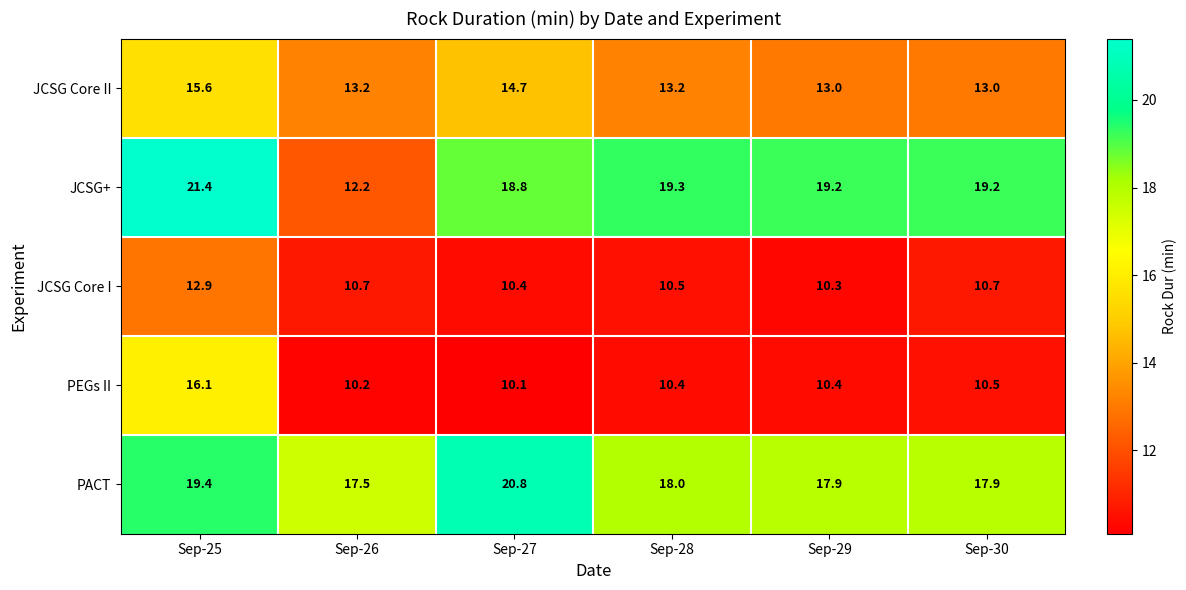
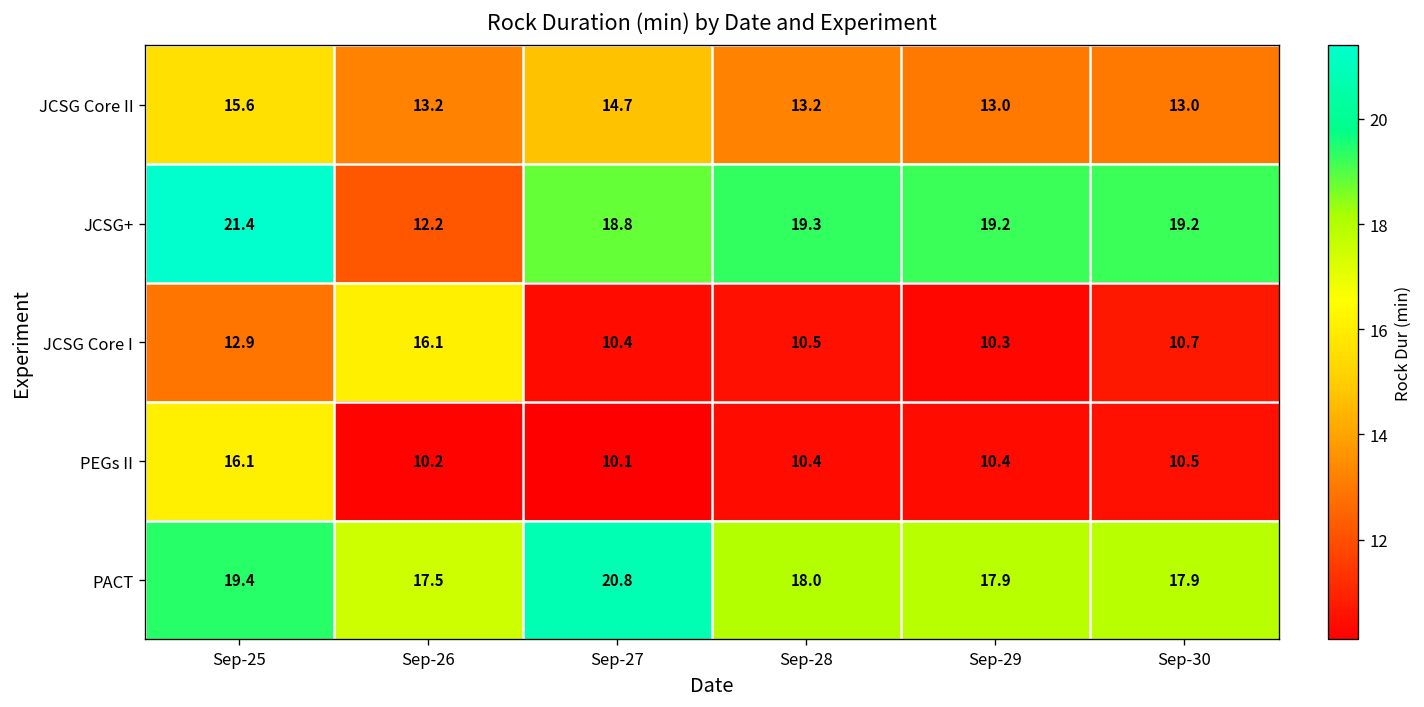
JCSG Core I, Sep-26: 10.7 -> 16.1
